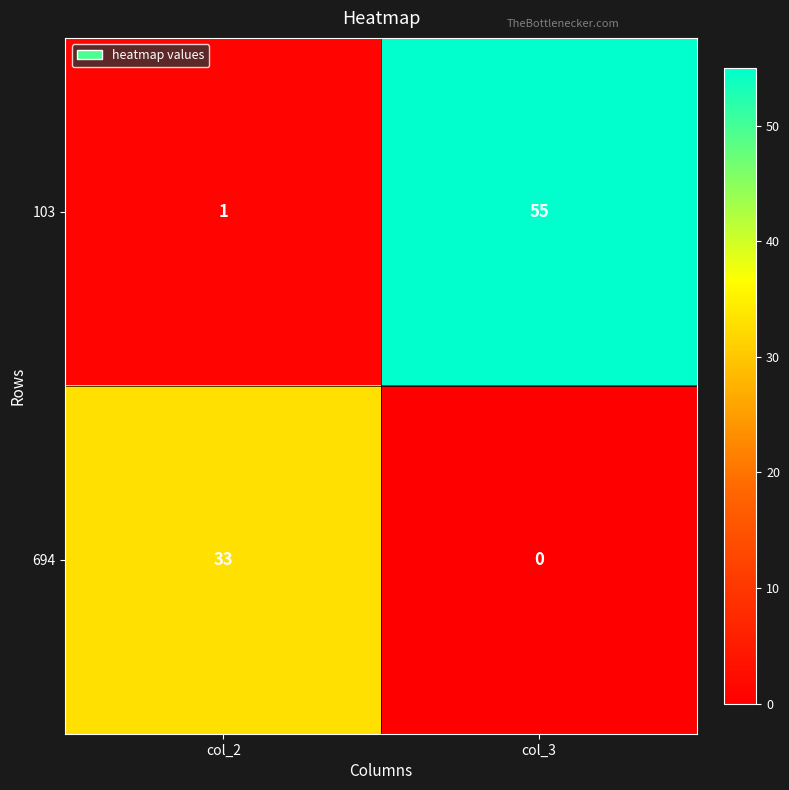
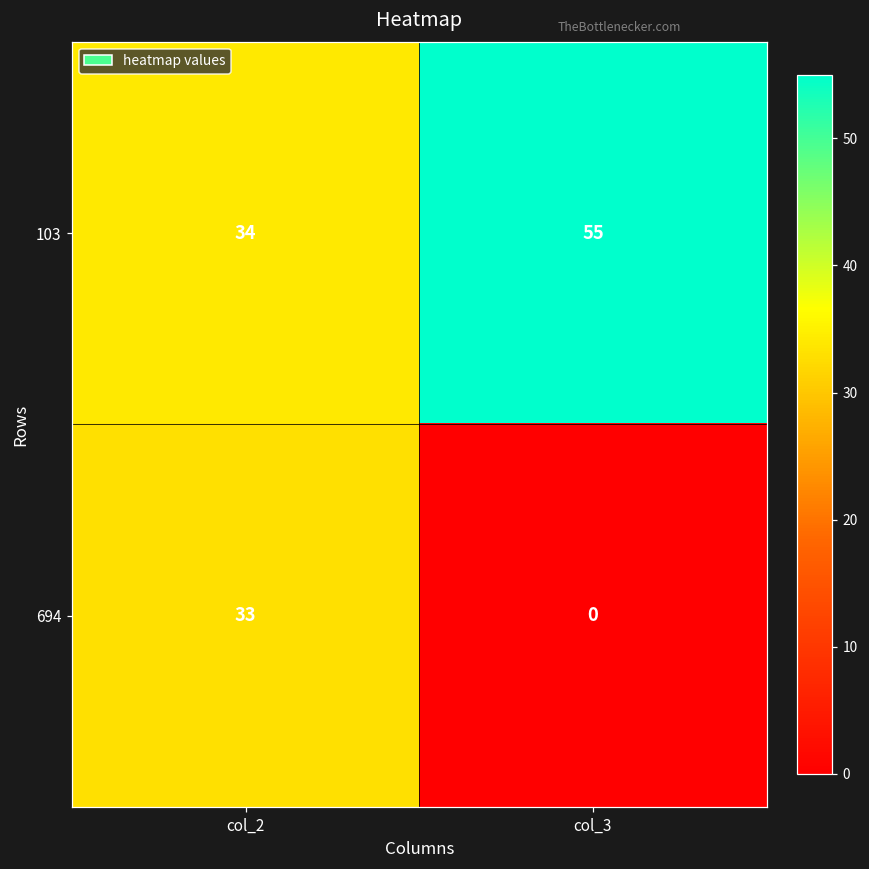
103, col_2: 1 -> 34
